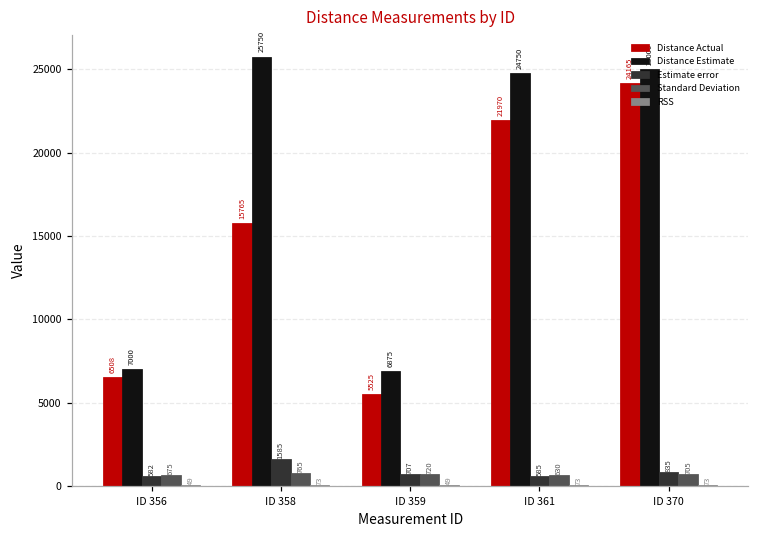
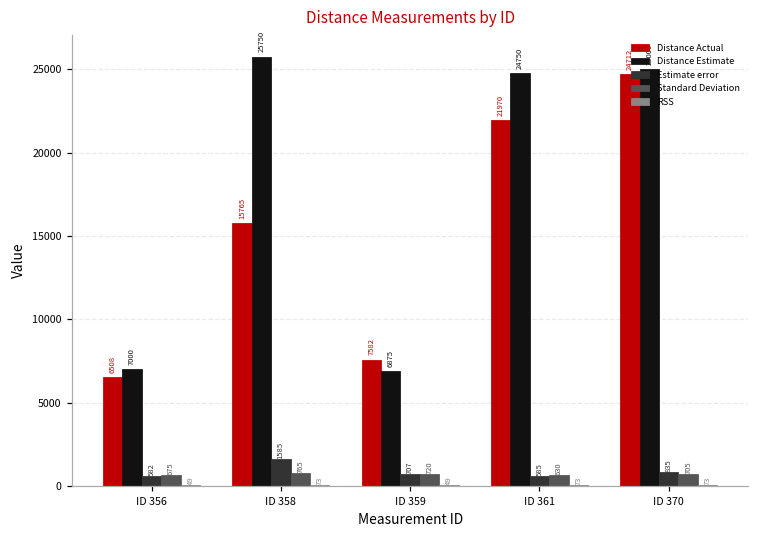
Distance Actual, ID 359: 5525 -> 7582
Distance Actual, ID 370: 24165 -> 24712
